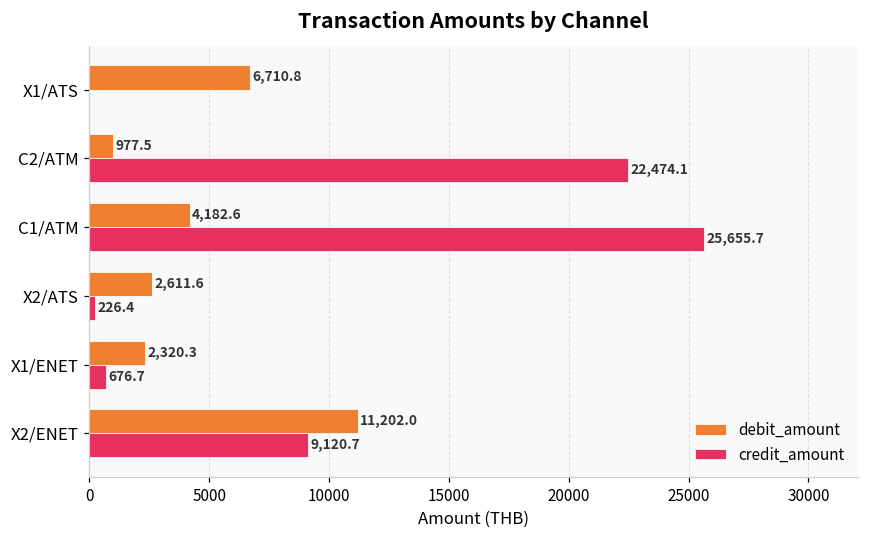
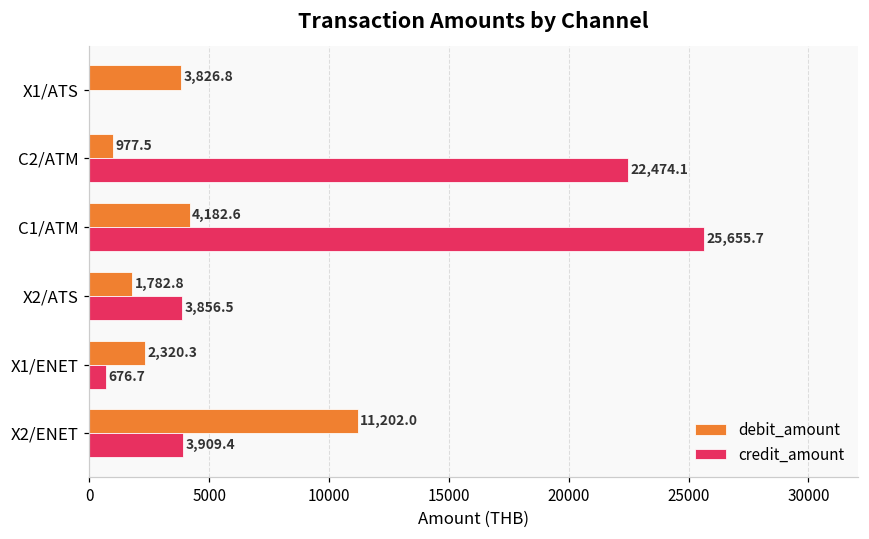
debit_amount, X1/ATS: 6,710.8 -> 3,826.8
debit_amount, X2/ATS: 2,611.6 -> 1,782.8
credit_amount, X2/ATS: 226.4 -> 3,856.5
credit_amount, X2/ENET: 9,120.7 -> 3,909.4
